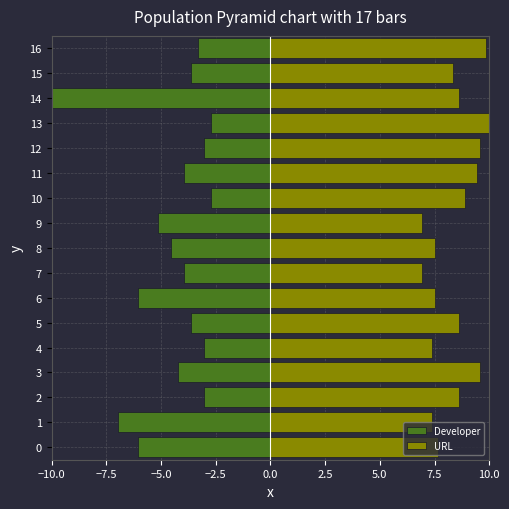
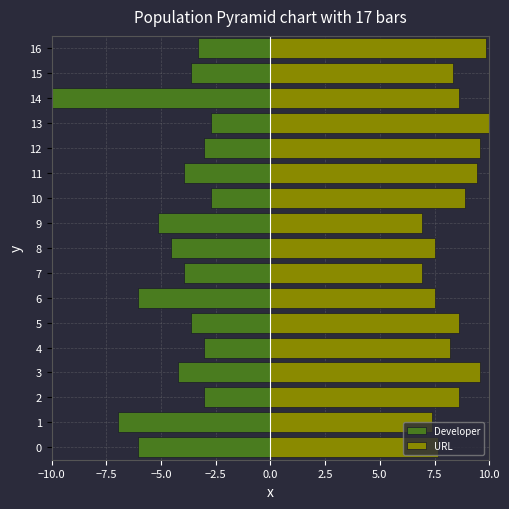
URL, 4: 7.4 -> 8.2
